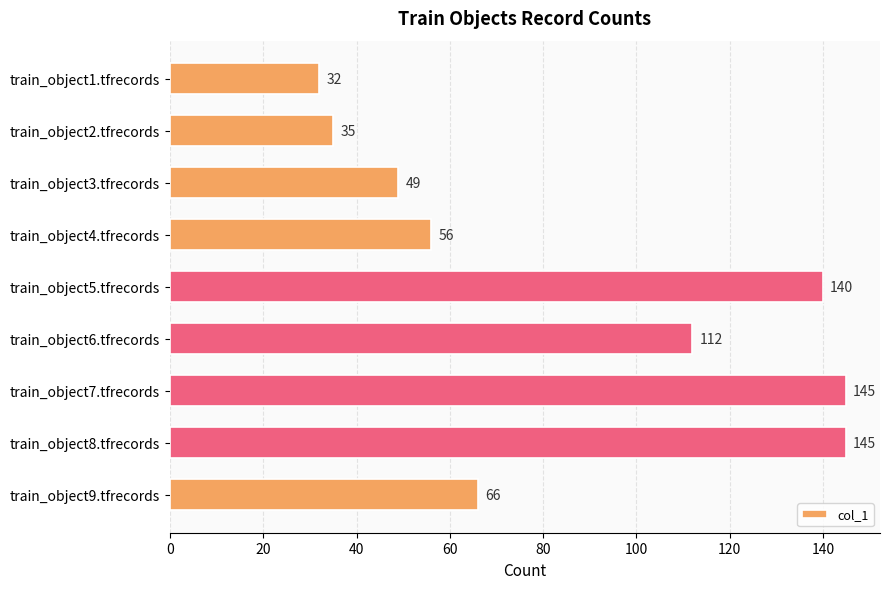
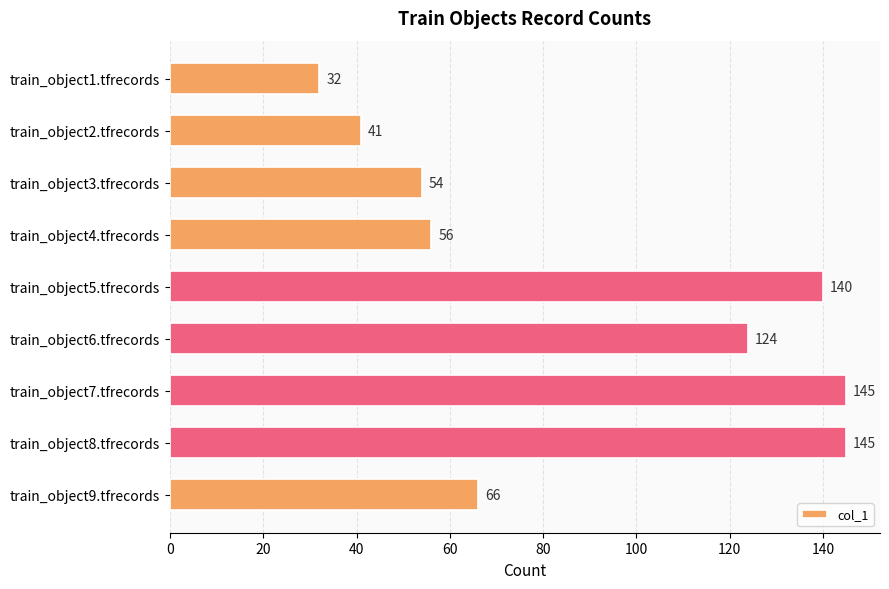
train_object2.tfrecords: 35 -> 41
train_object3.tfrecords: 49 -> 54
train_object6.tfrecords: 112 -> 124
